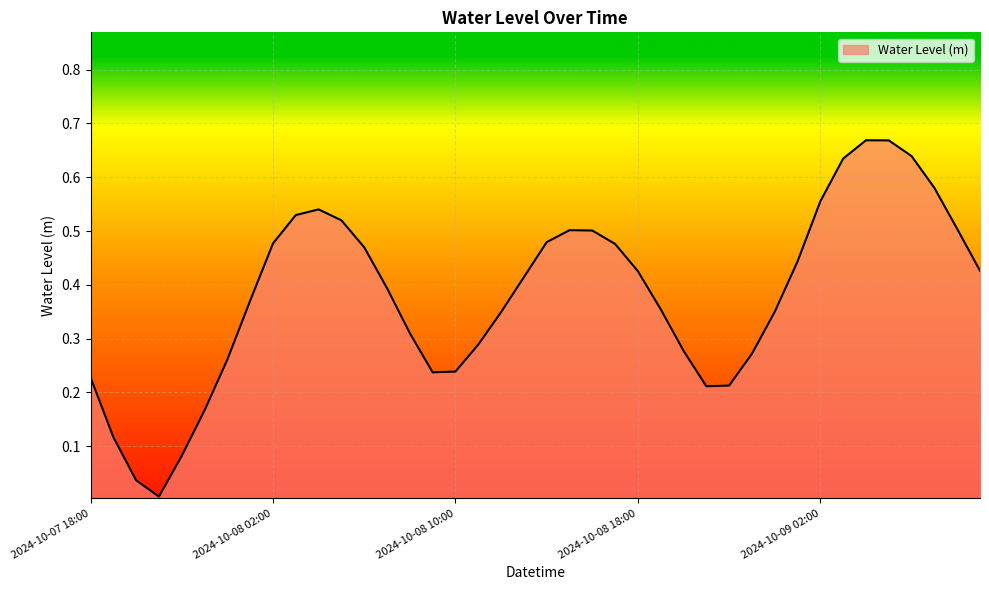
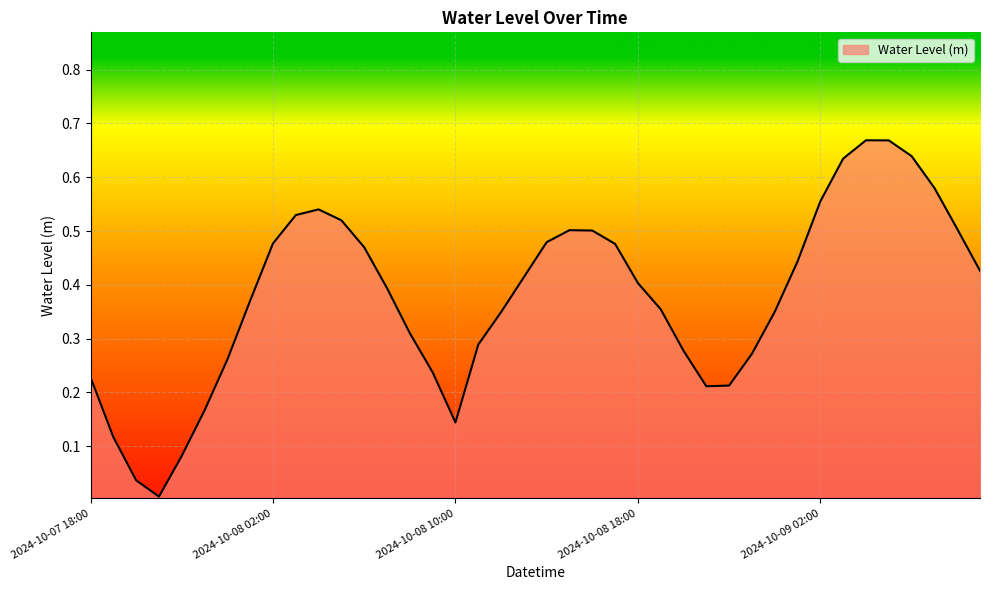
2024-10-08 10:00: 0.24 -> 0.14
2024-10-08 18:00: 0.43 -> 0.40
